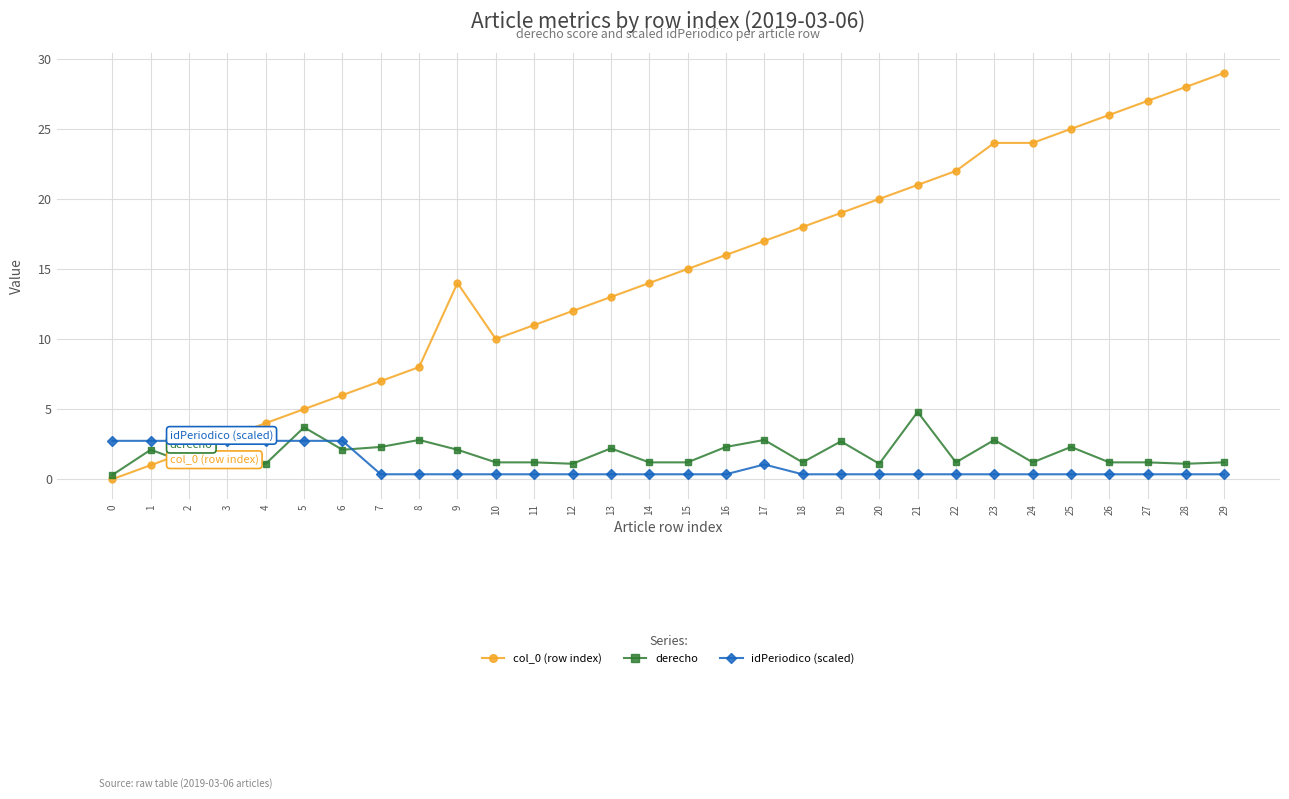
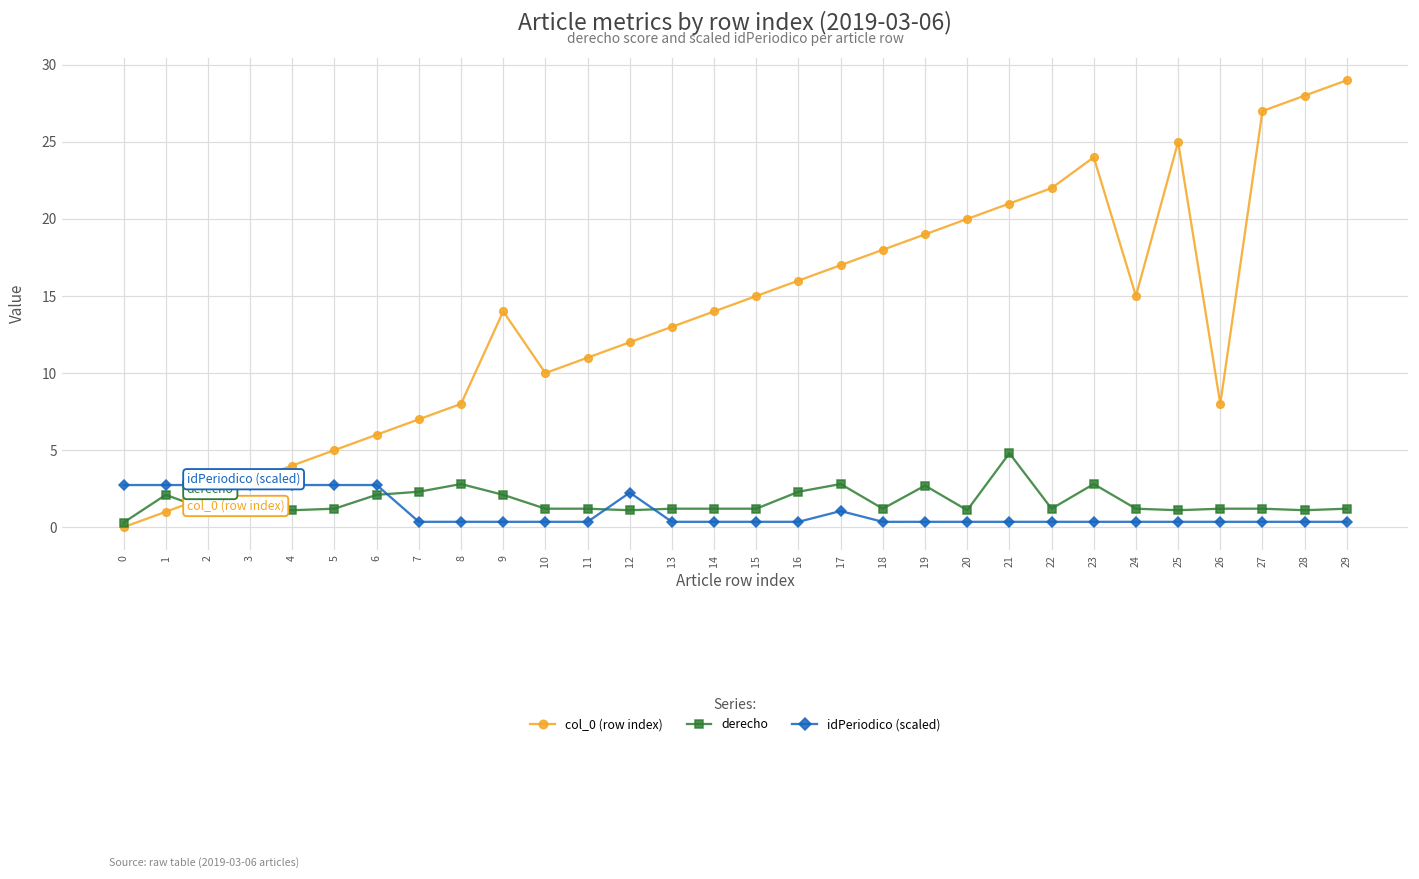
derecho, 5: 3.7 -> 1.2
idPeriodico (scaled), 12: 0.3 -> 2.2
derecho, 13: 2.2 -> 1.2
col_0 (row index), 24: 24 -> 15
derecho, 25: 2.3 -> 1.1
col_0 (row index), 26: 26 -> 8
